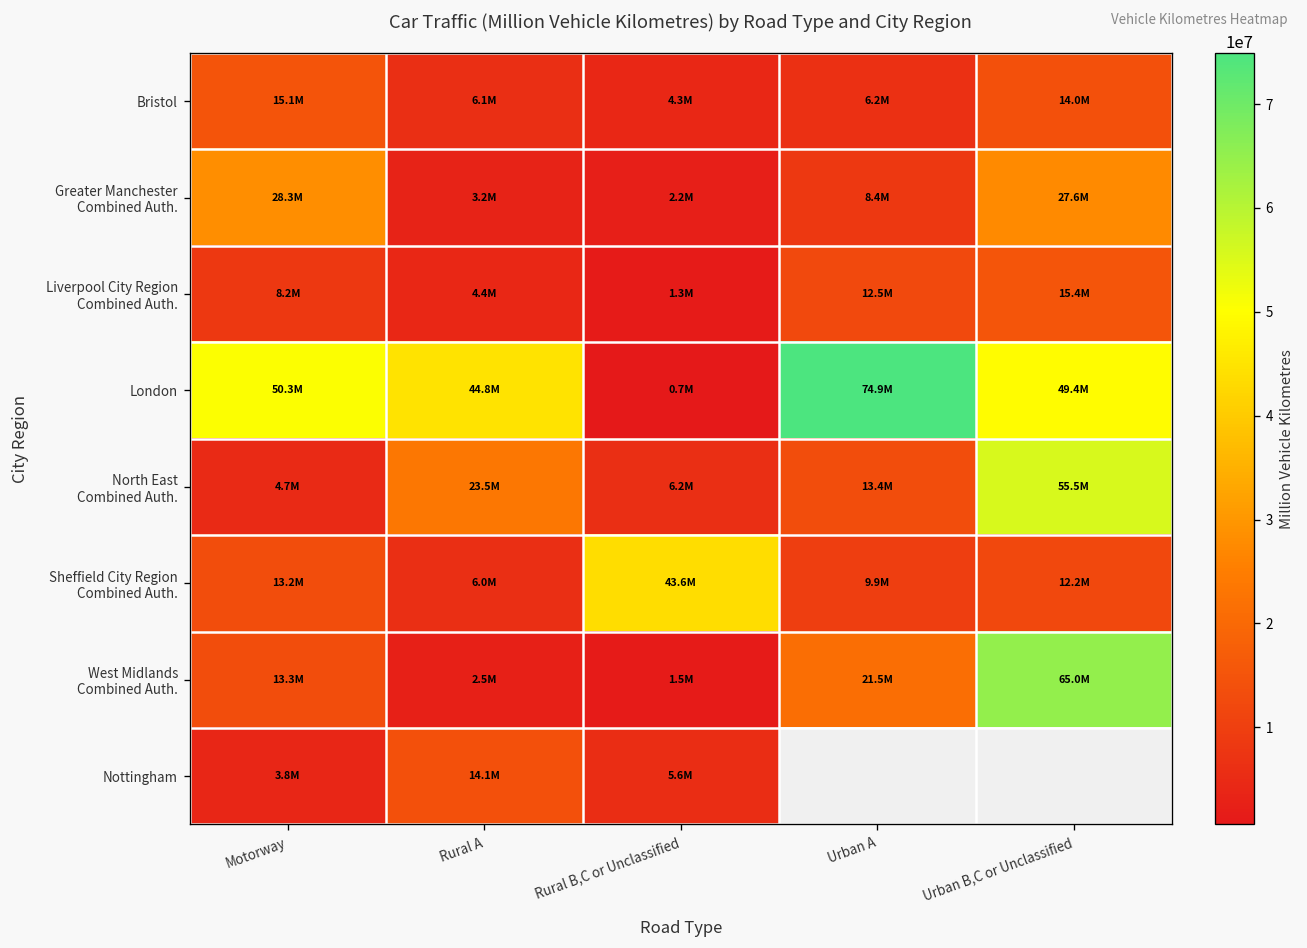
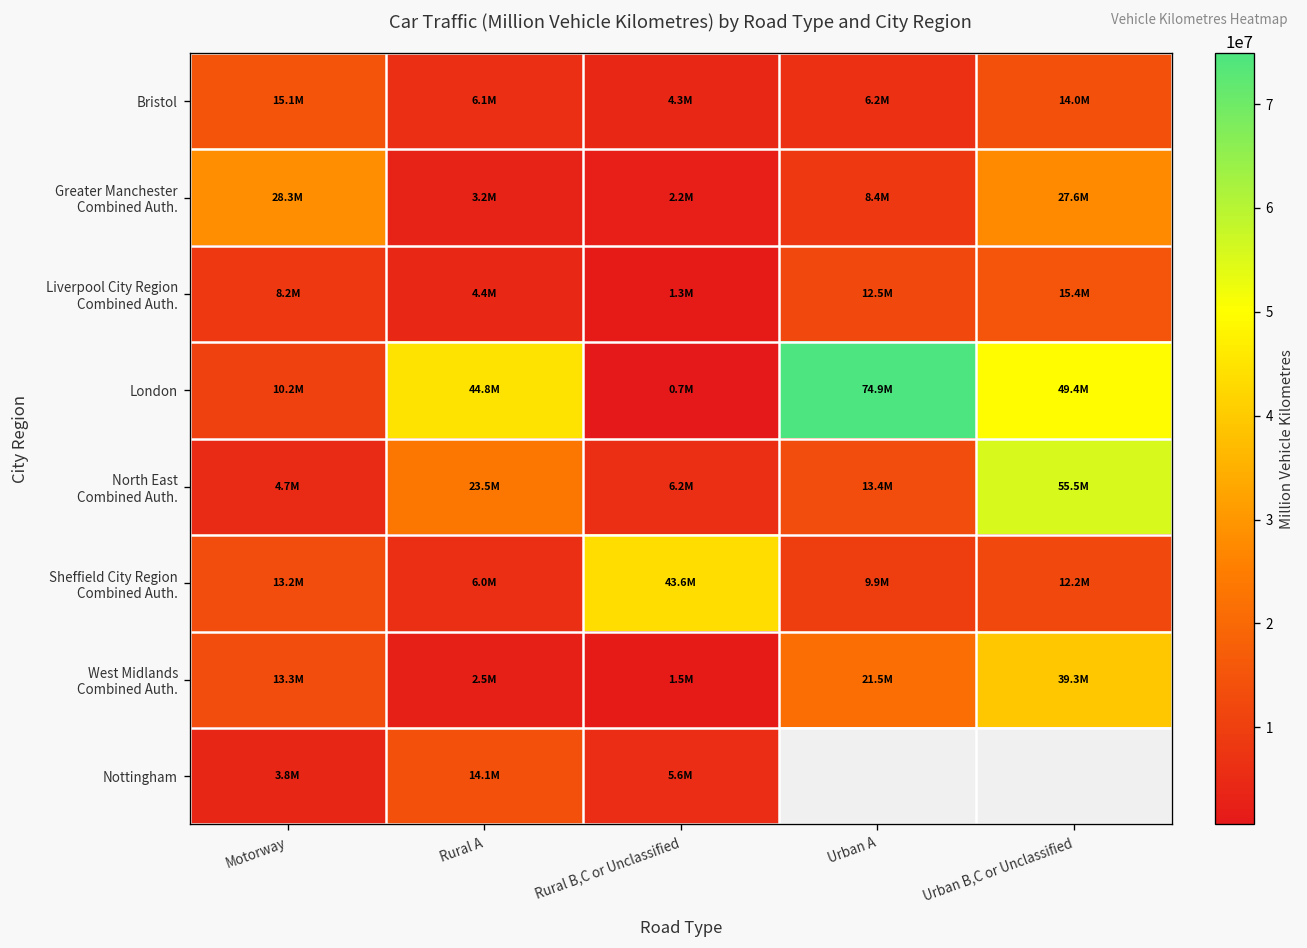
London, Motorway: 50.3M -> 10.2M
West Midlands Combined Auth., Urban B,C or Unclassified: 65.0M -> 39.3M
